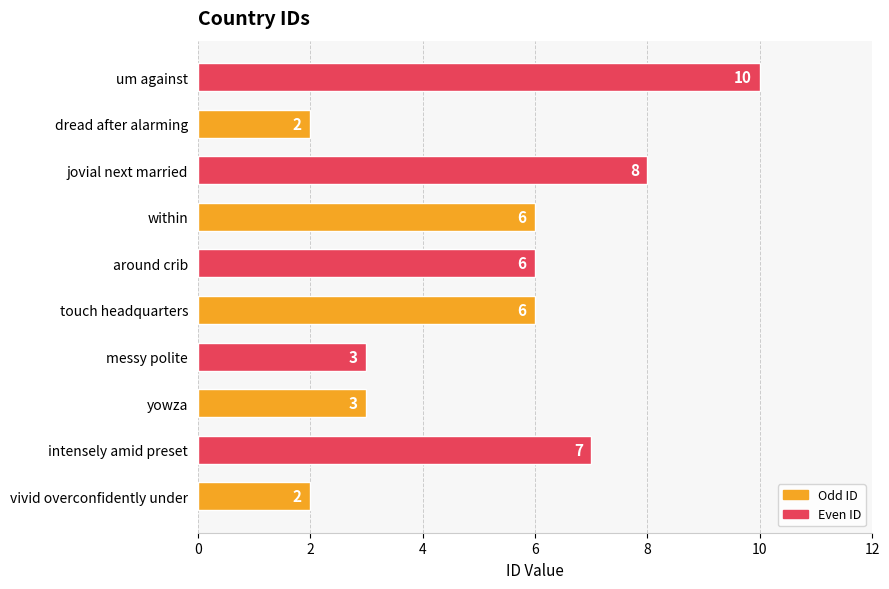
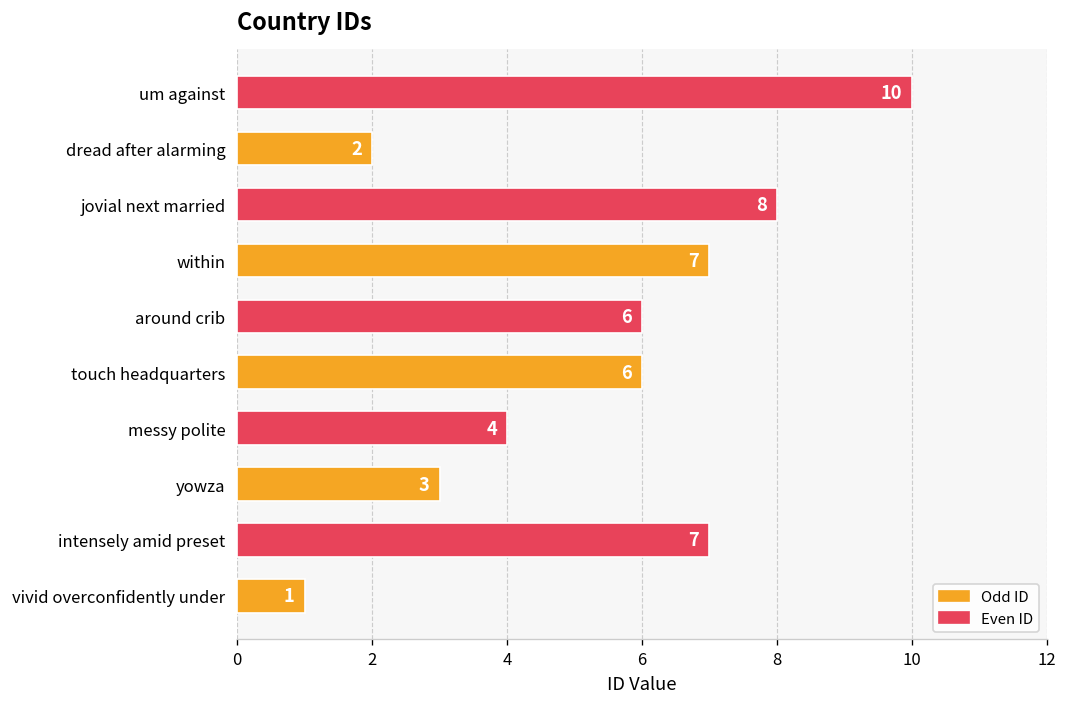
within: 6 -> 7
messy polite: 3 -> 4
vivid overconfidently under: 2 -> 1
